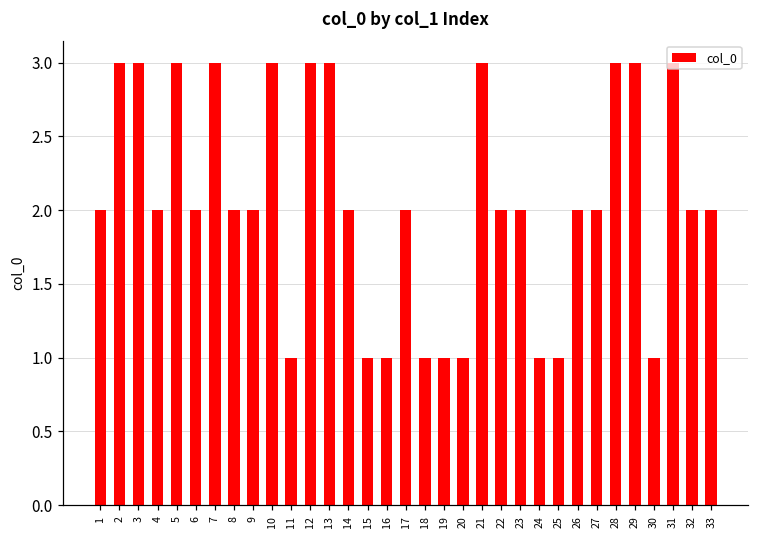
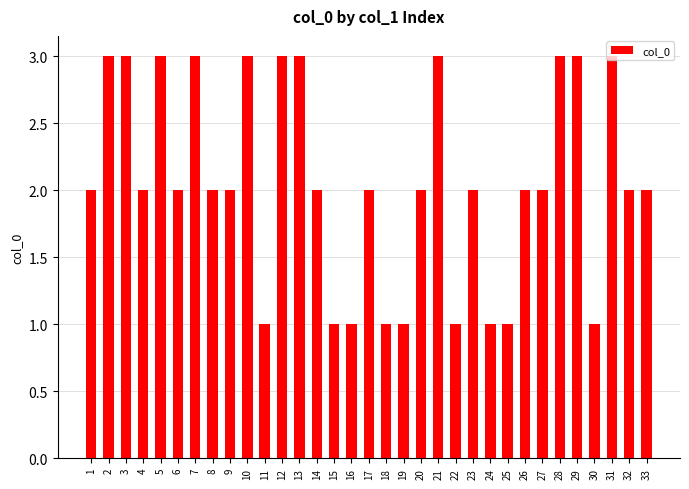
20: 1 -> 2
22: 2 -> 1
